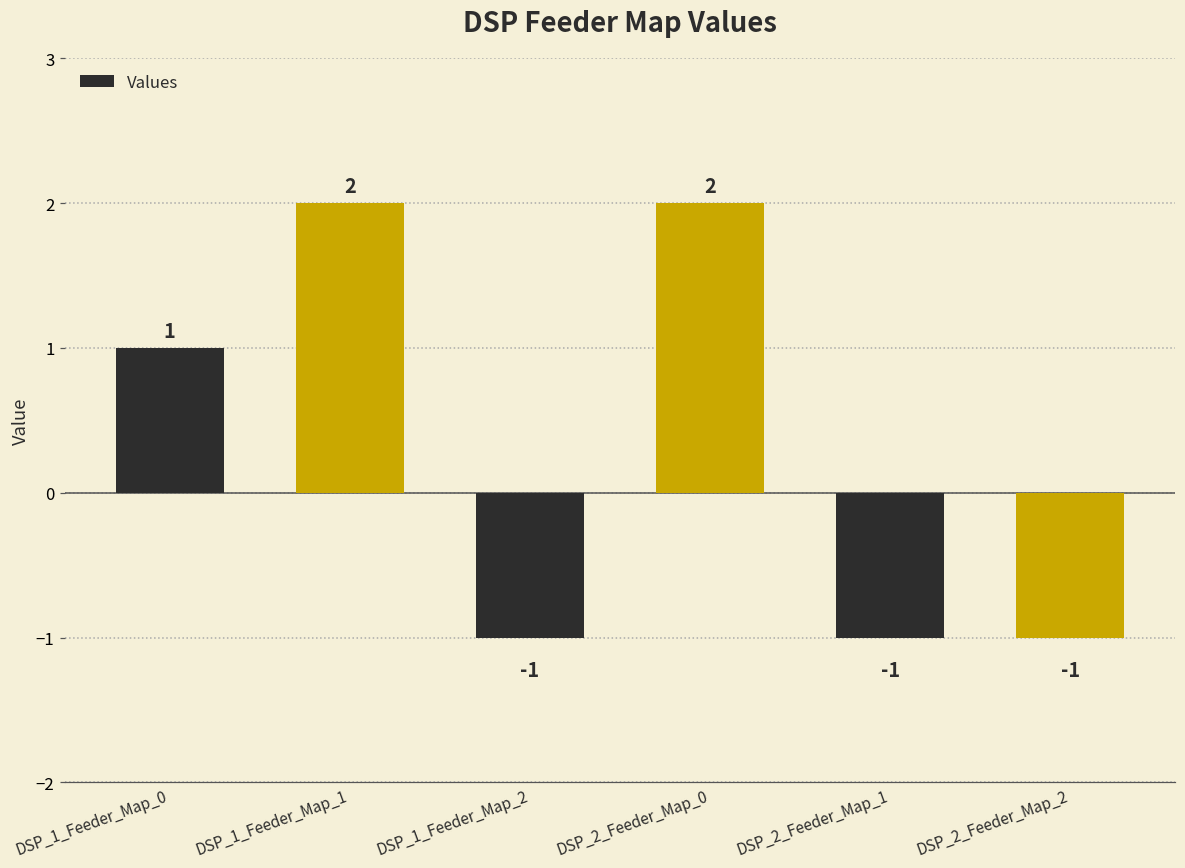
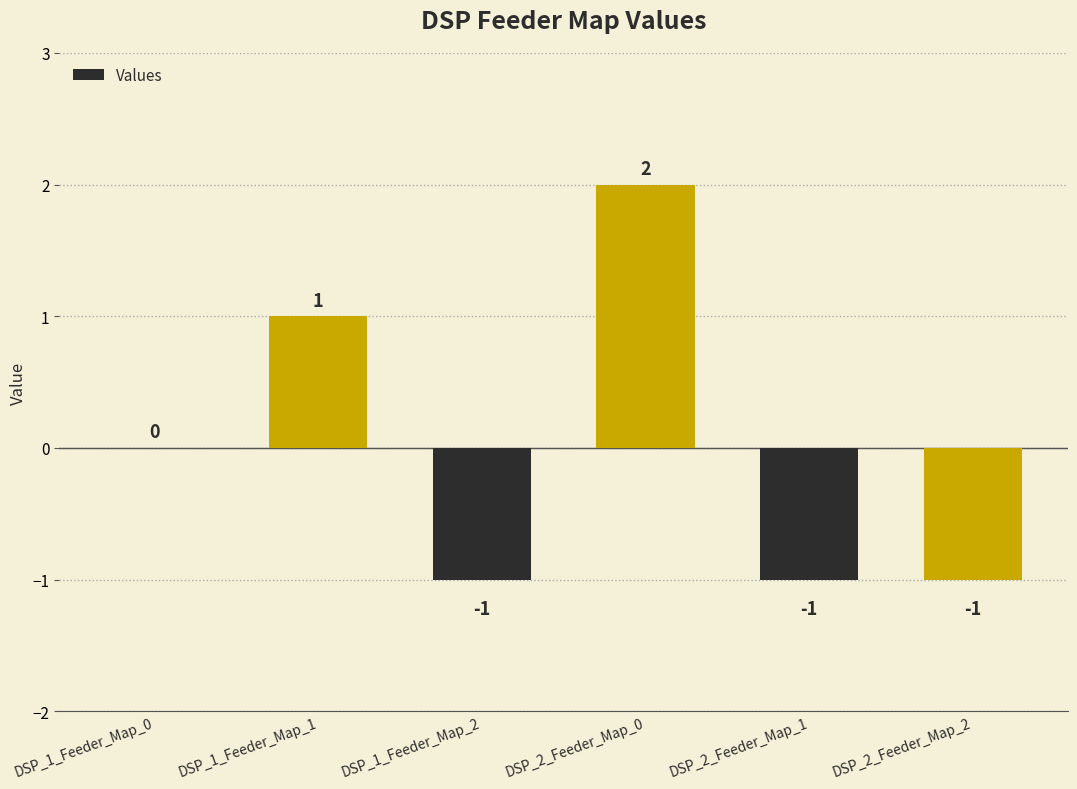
DSP_1_Feeder_Map_0: 1 -> 0
DSP_1_Feeder_Map_1: 2 -> 1
